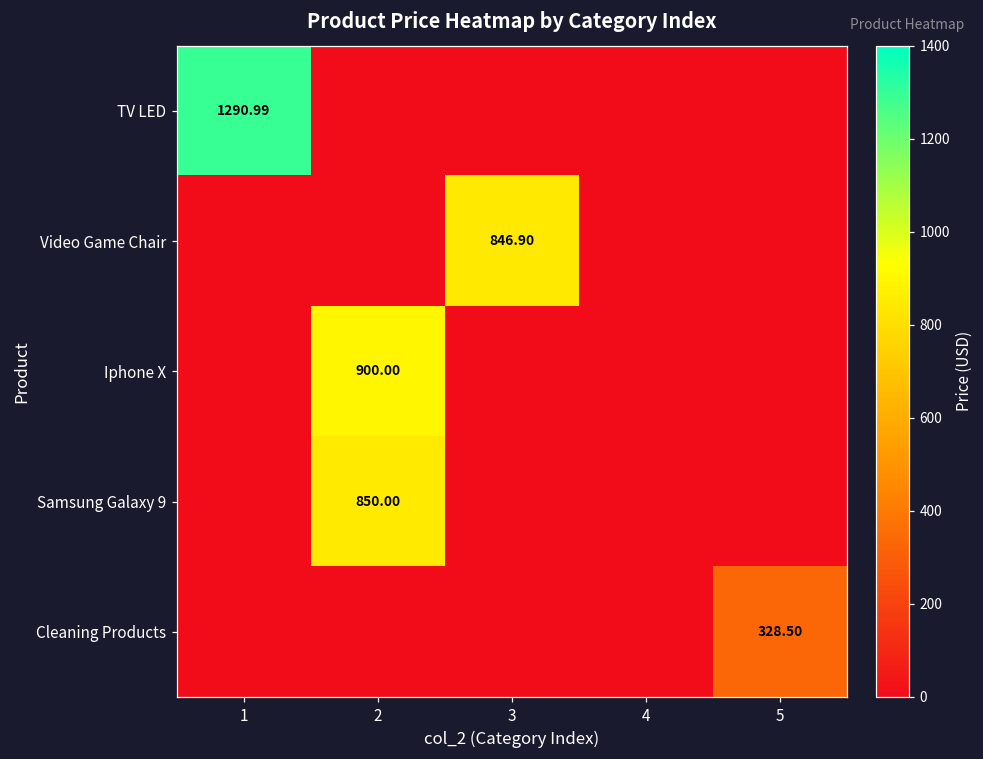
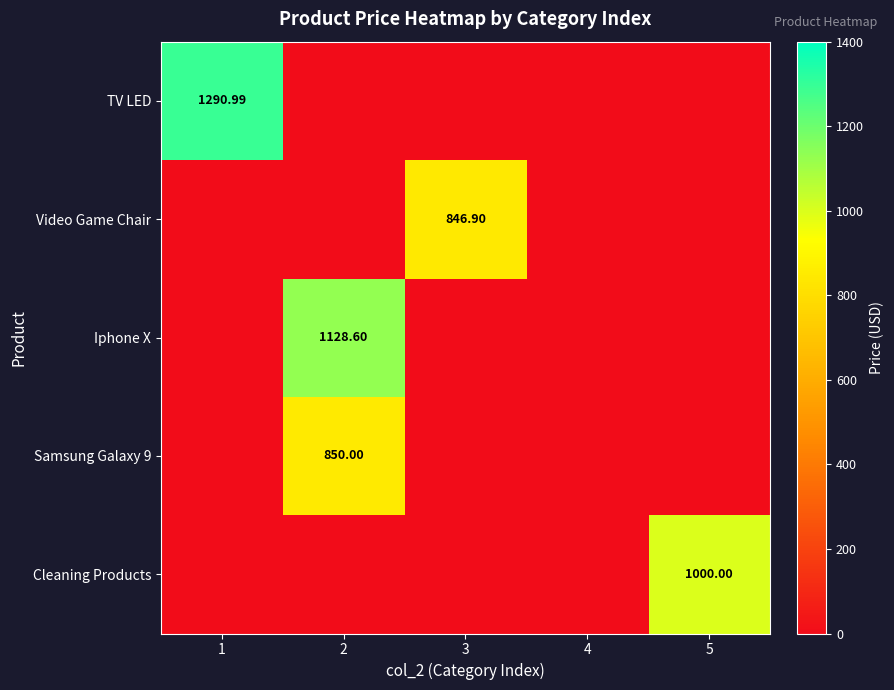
Iphone X, 2: 900.00 -> 1128.60
Cleaning Products, 5: 328.50 -> 1000.00
